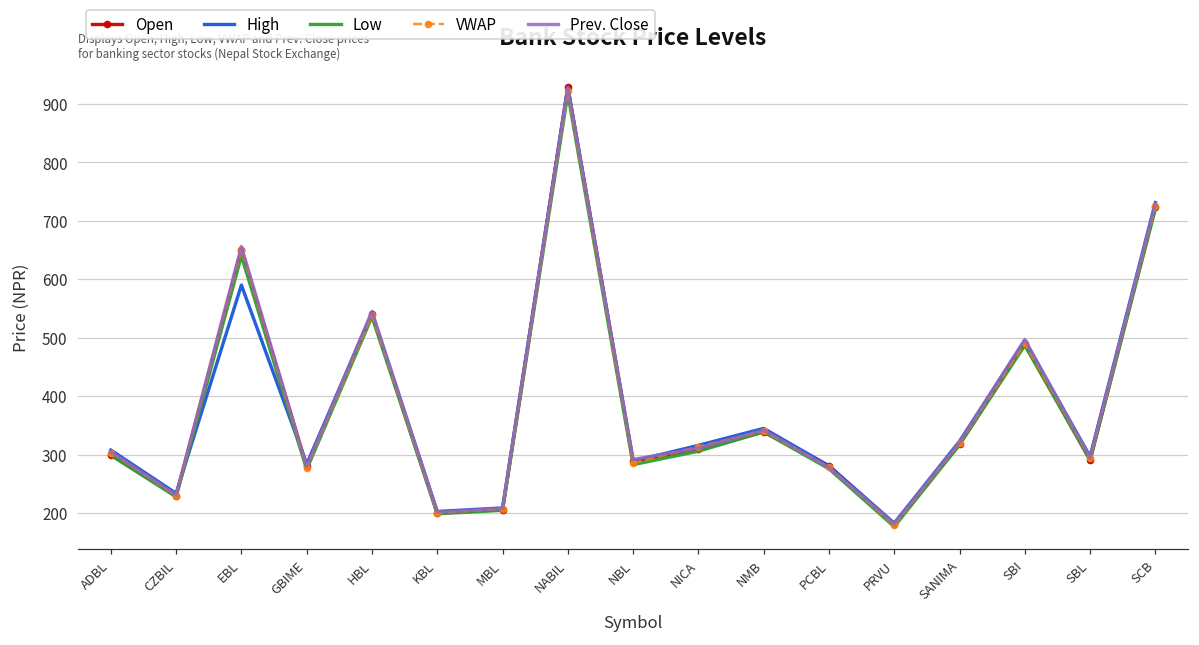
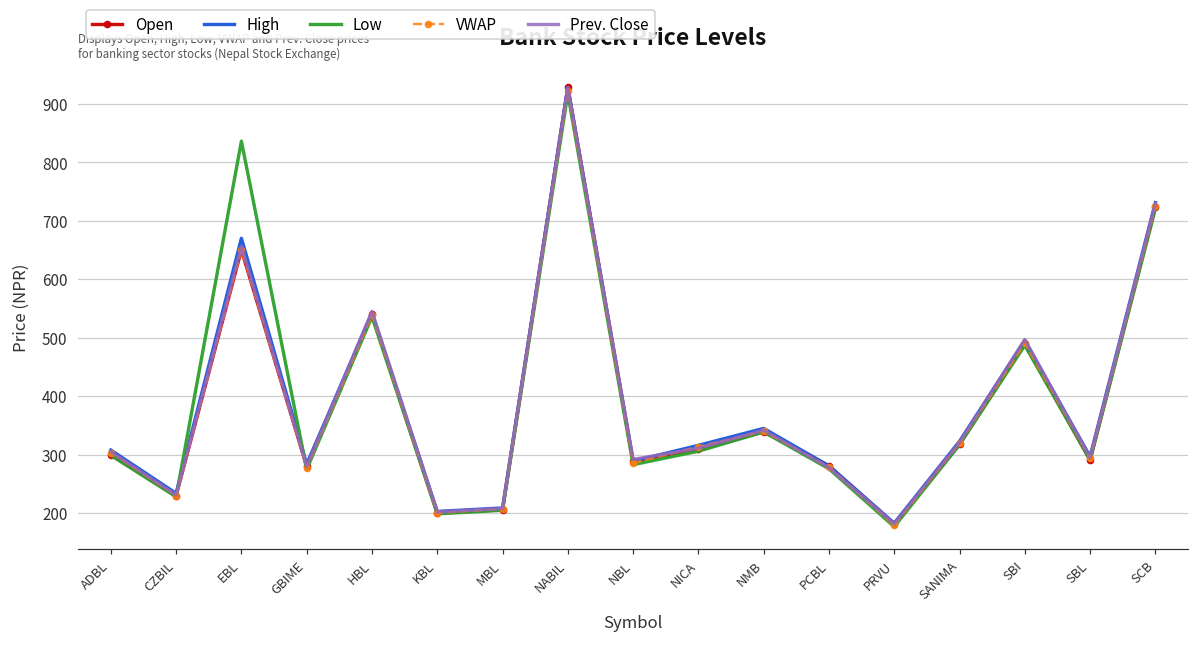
High, EBL: 590 -> 670
Low, EBL: 640 -> 840
